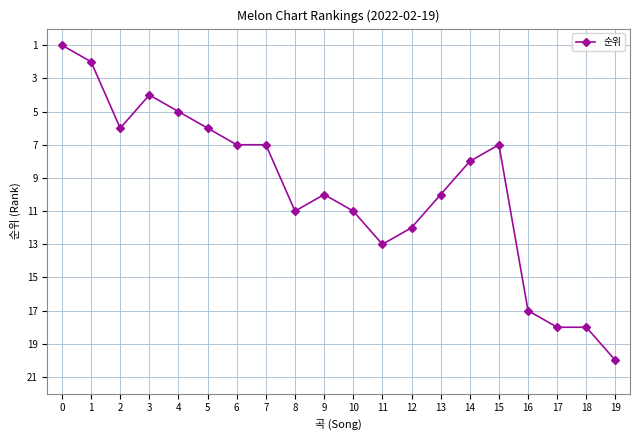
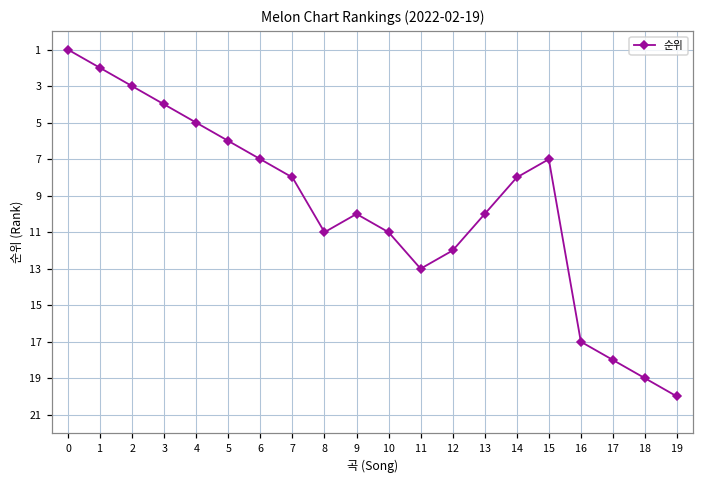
2: 6 -> 3
7: 7 -> 8
18: 18 -> 19
